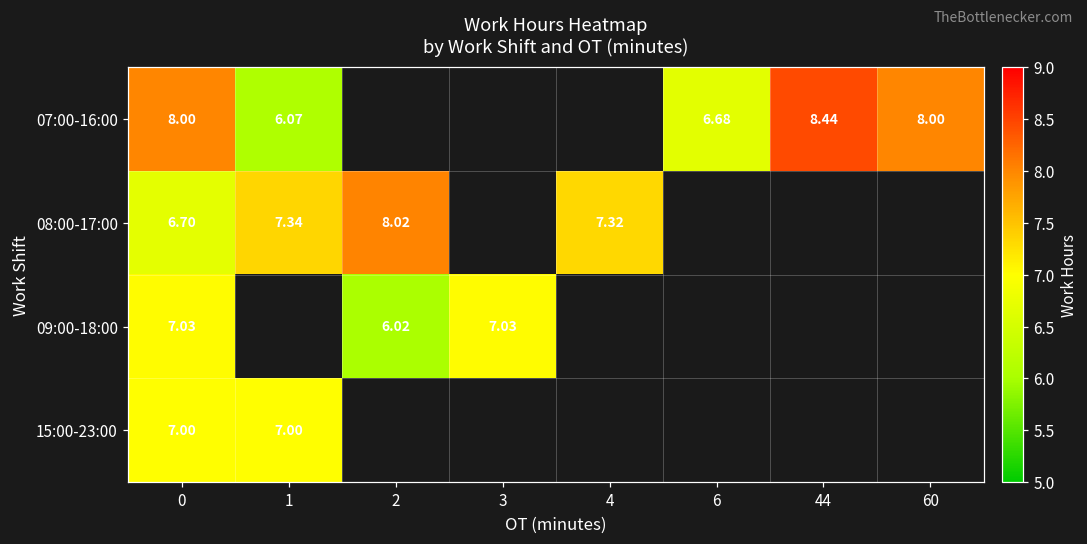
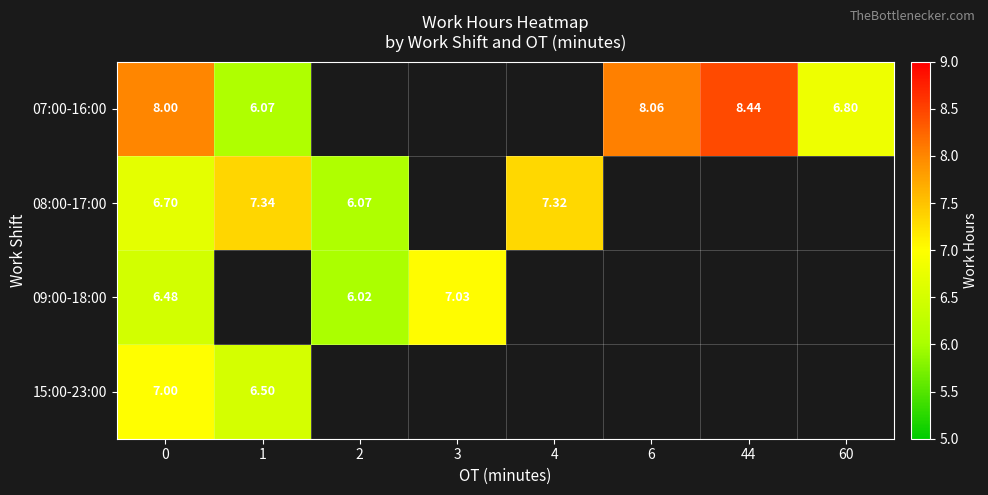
07:00-16:00, 6: 6.68 -> 8.06
07:00-16:00, 60: 8.00 -> 6.80
08:00-17:00, 2: 8.02 -> 6.07
09:00-18:00, 0: 7.03 -> 6.48
15:00-23:00, 1: 7.00 -> 6.50
